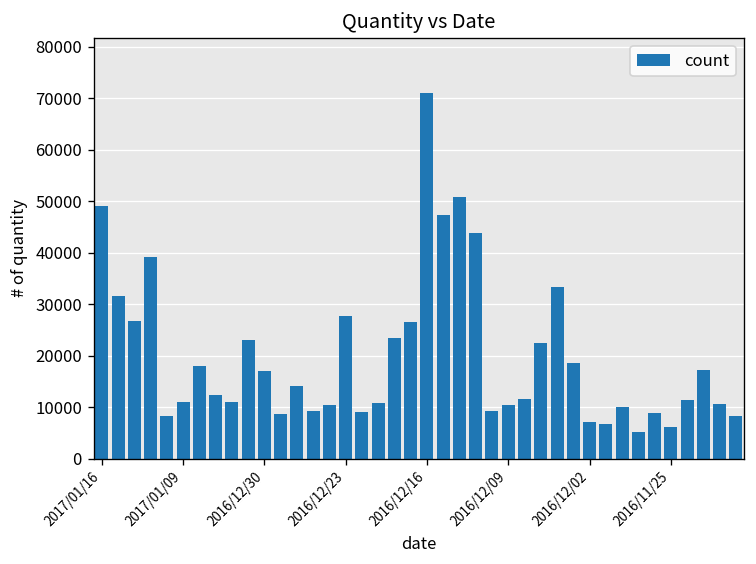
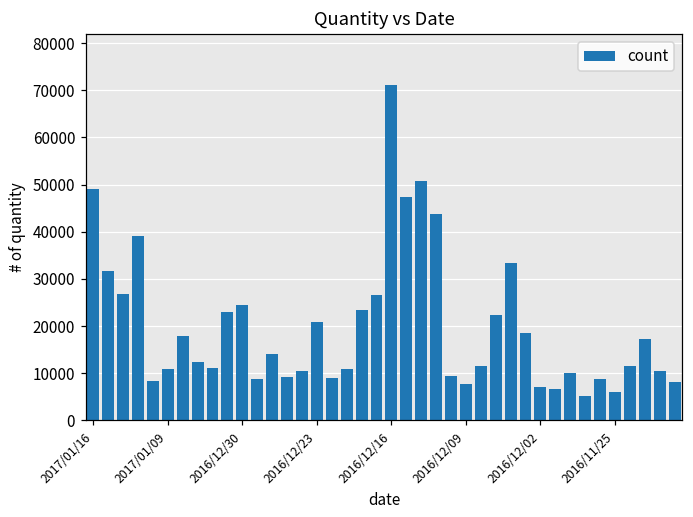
2016/12/30: 17000 -> 24000
2016/12/23: 28000 -> 21000
2016/12/09: 10000 -> 8000
